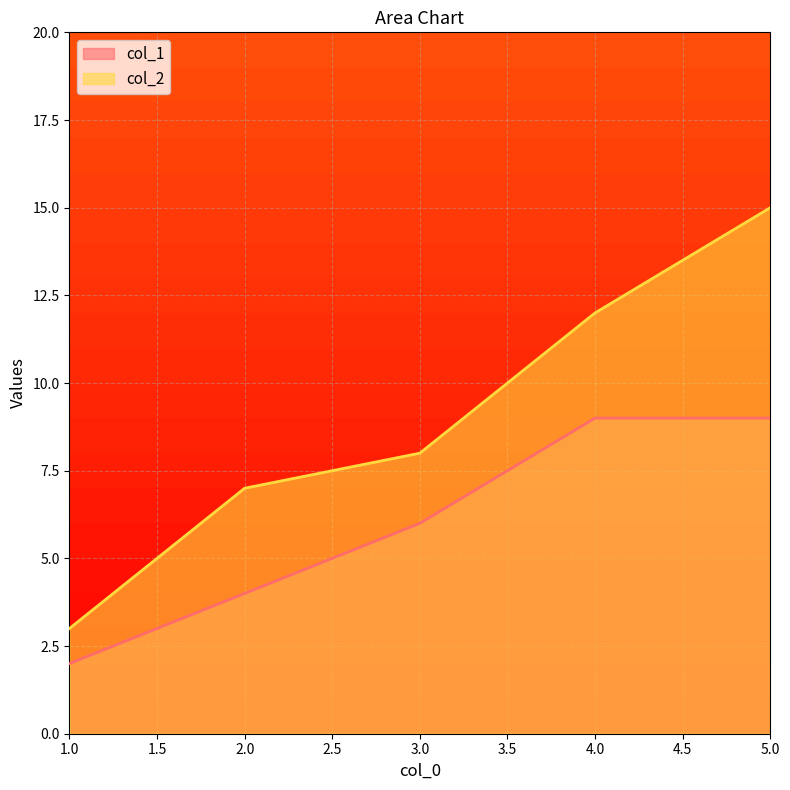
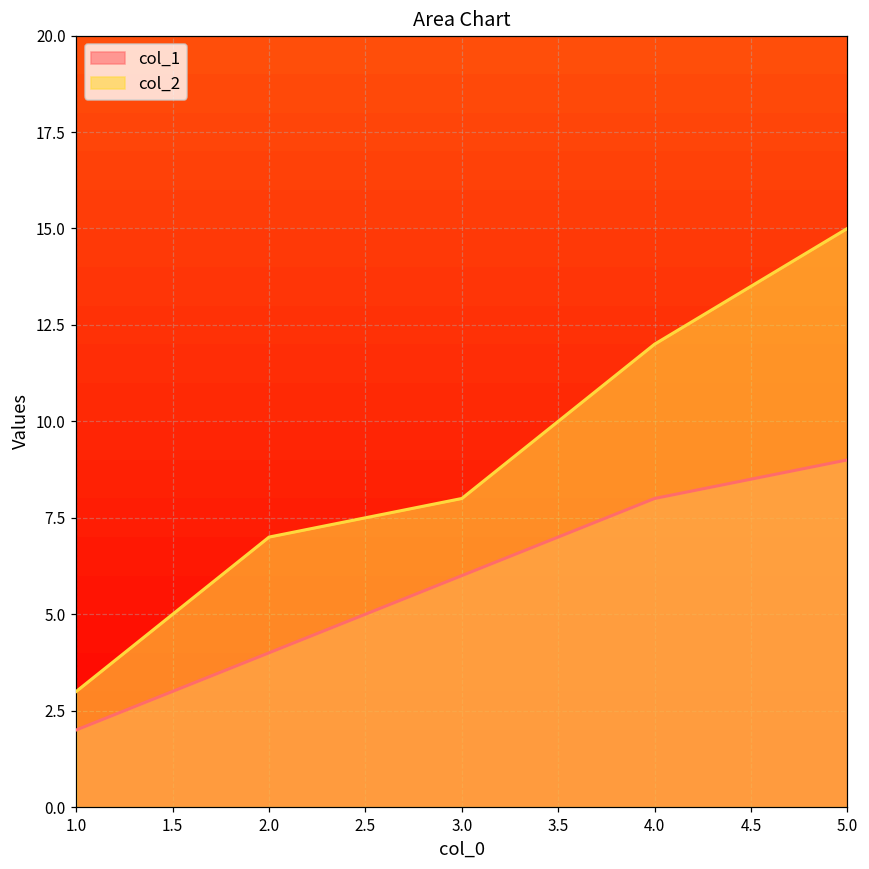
col_1, 4.0: 9 -> 8
